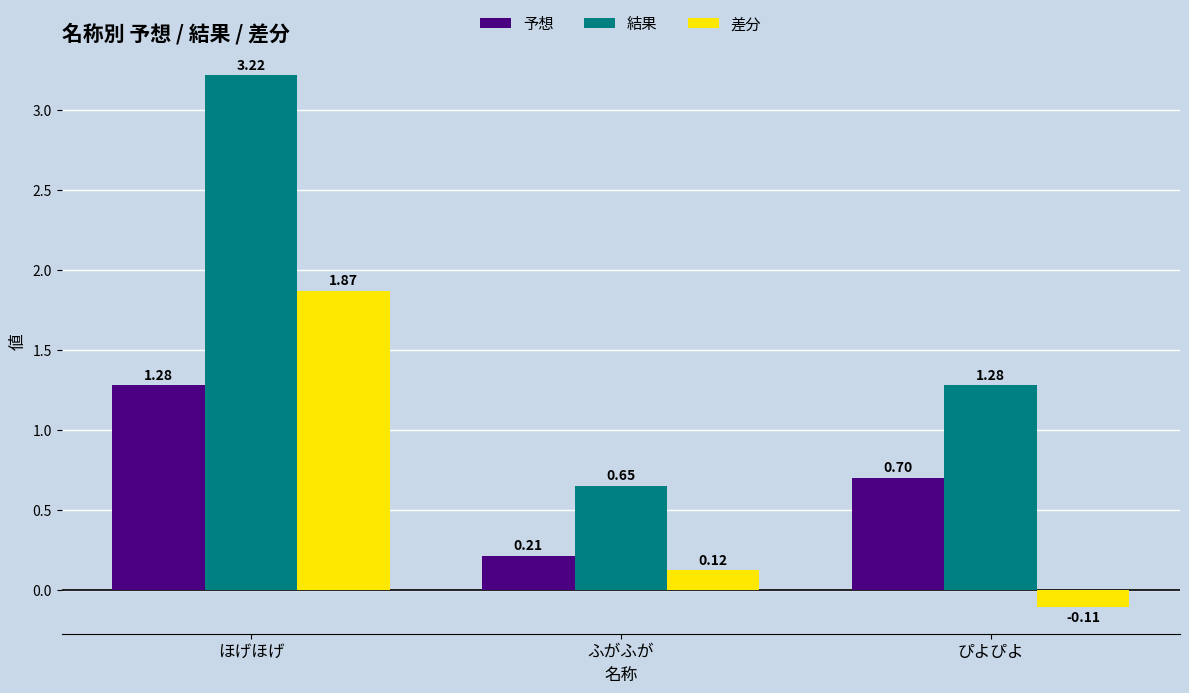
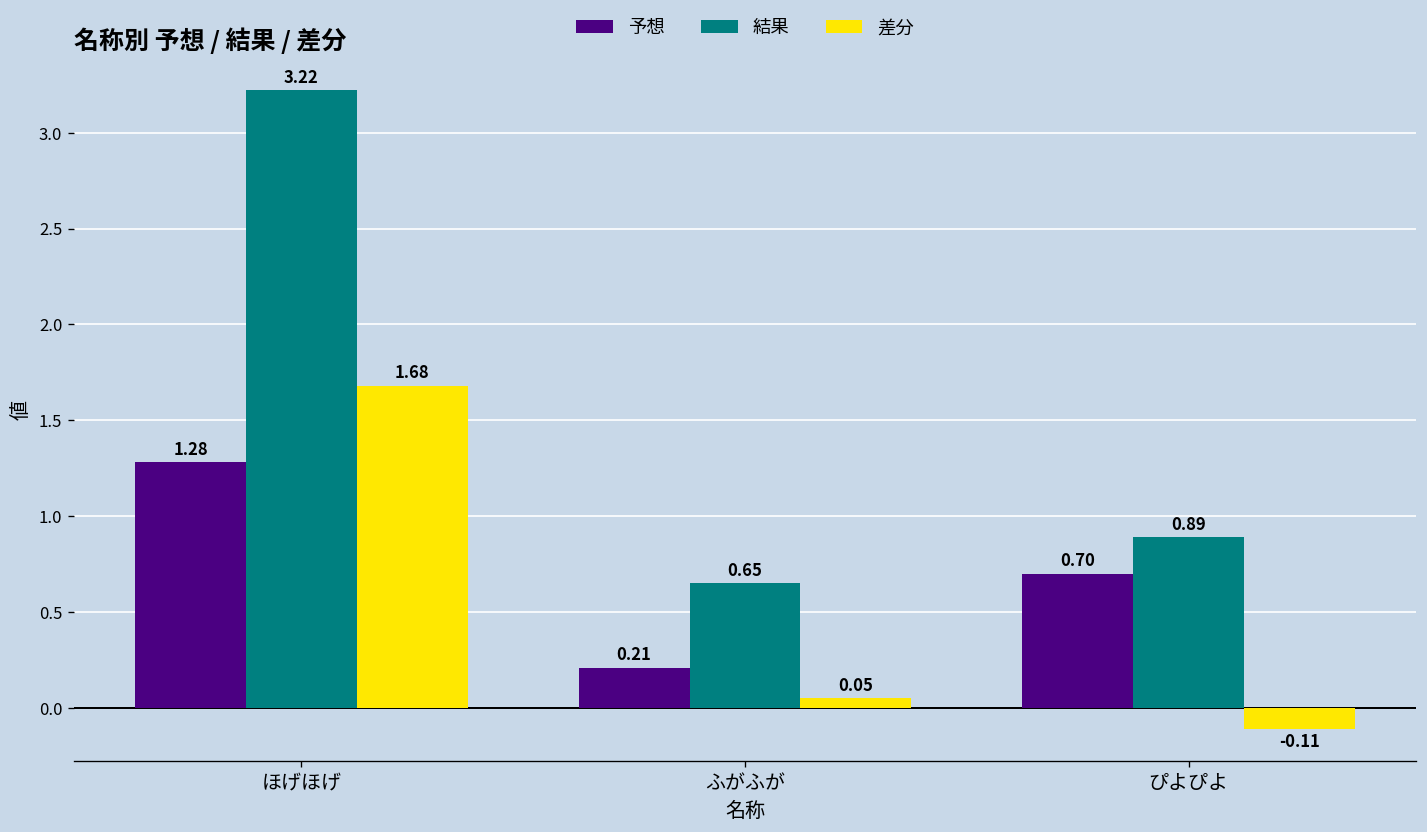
差分, ほげほげ: 1.87 -> 1.68
差分, ふがふが: 0.12 -> 0.05
結果, ぴよぴよ: 1.28 -> 0.89
